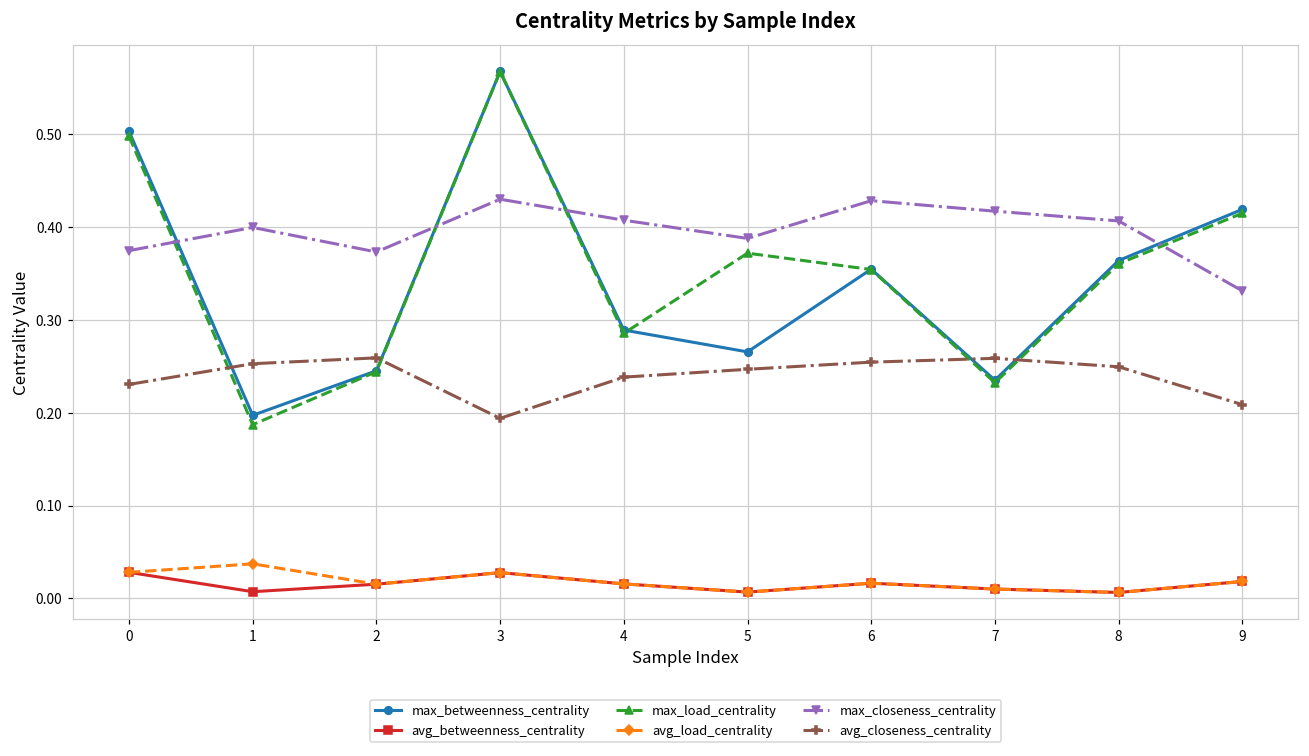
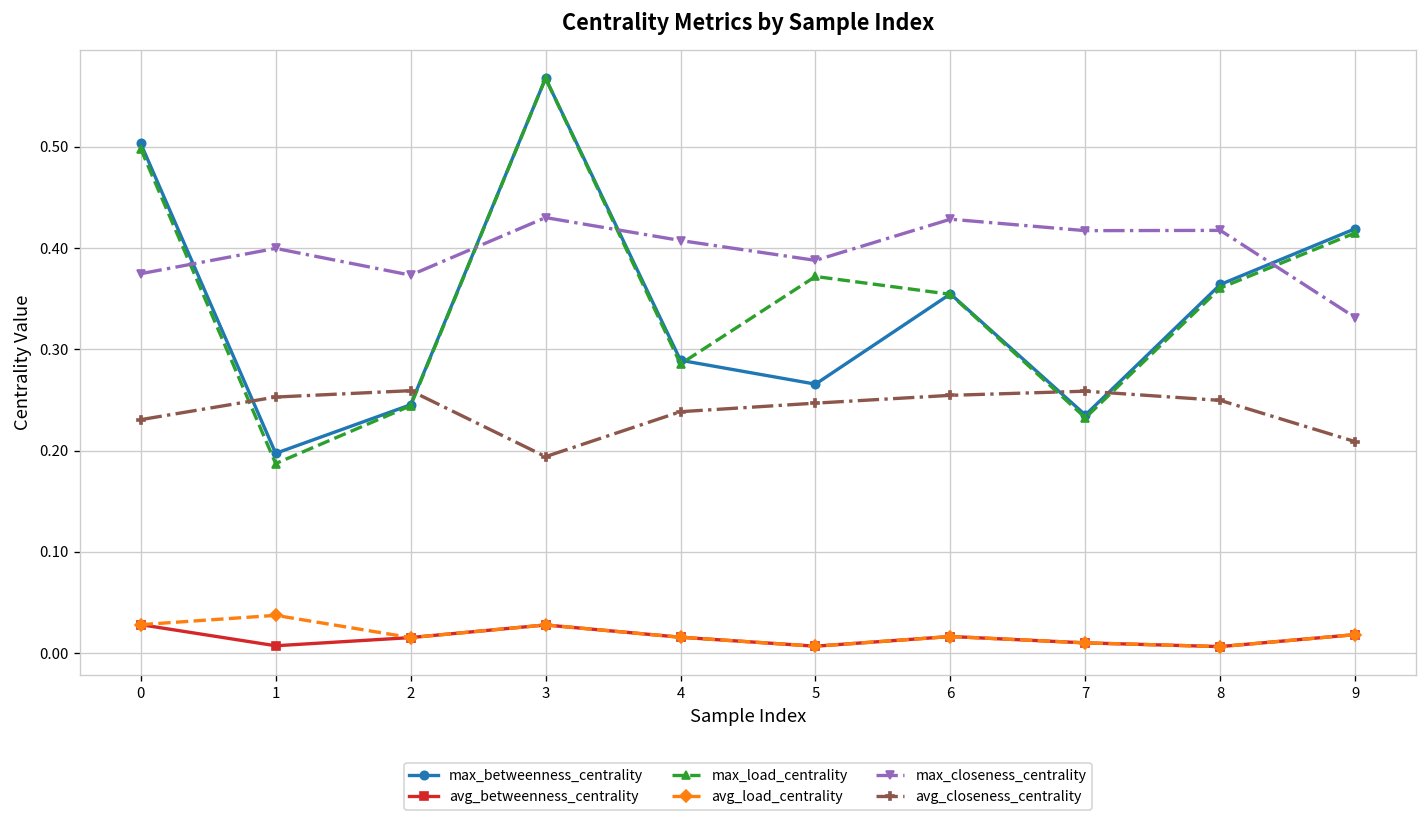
max_closeness_centrality, 8: 0.41 -> 0.42
